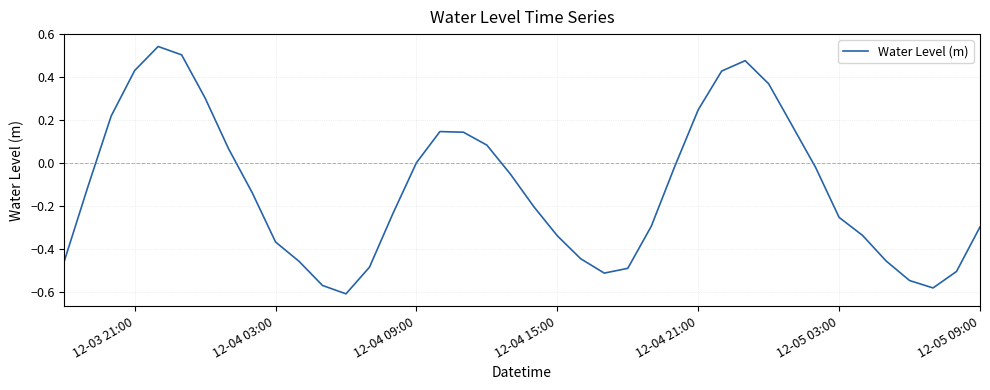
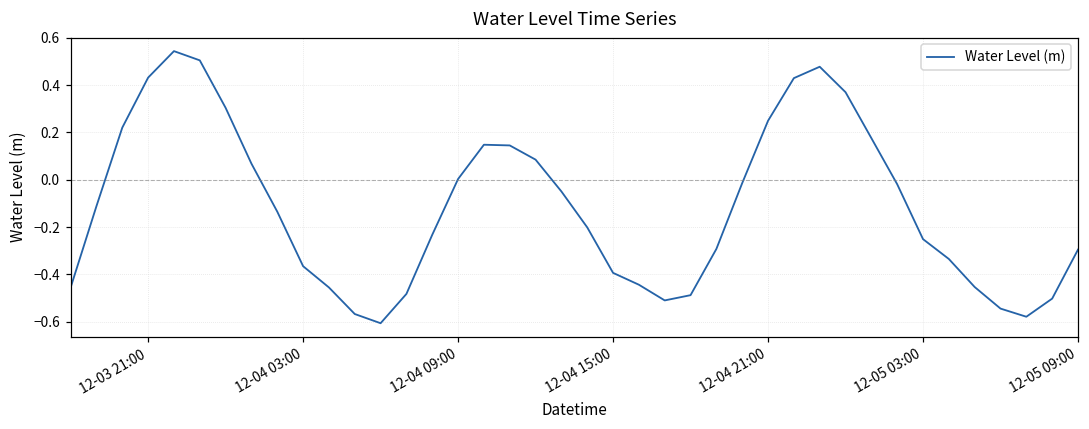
12-04 15:00: -0.34 -> -0.39
